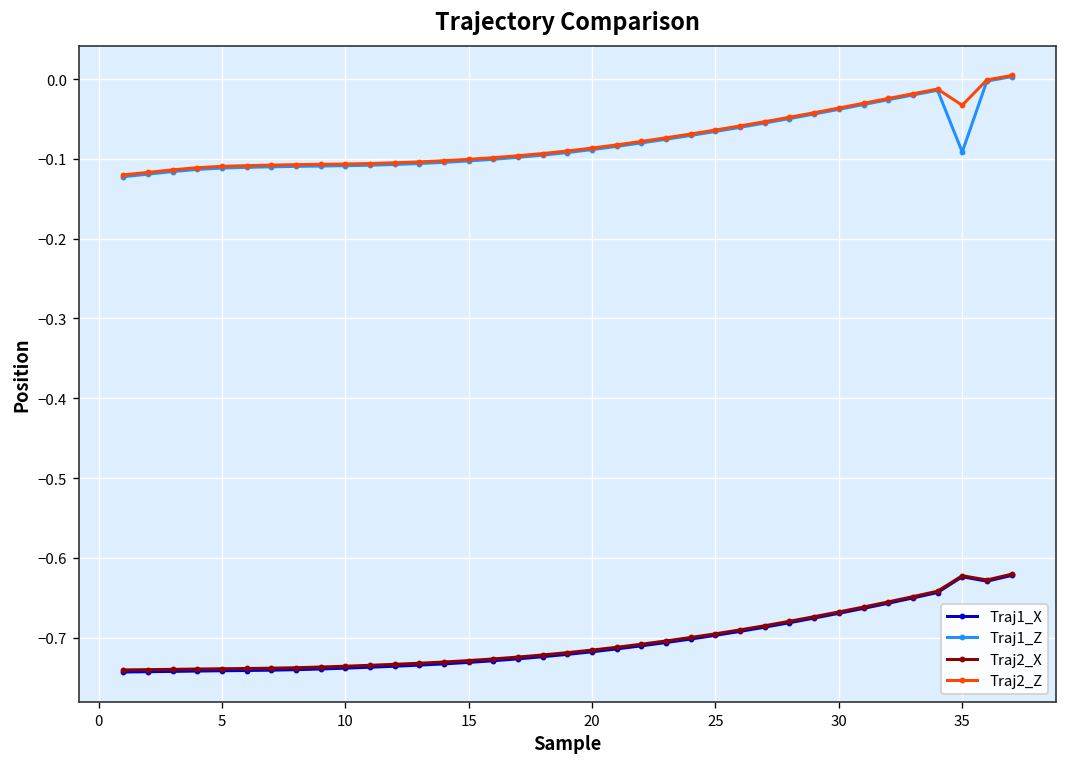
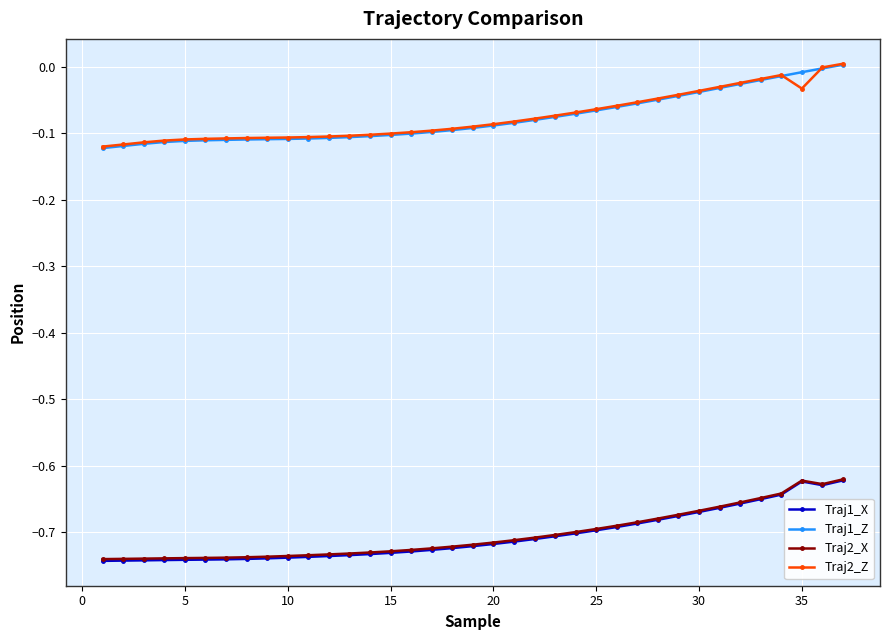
Traj1_Z, 35: -0.09 -> -0.01
